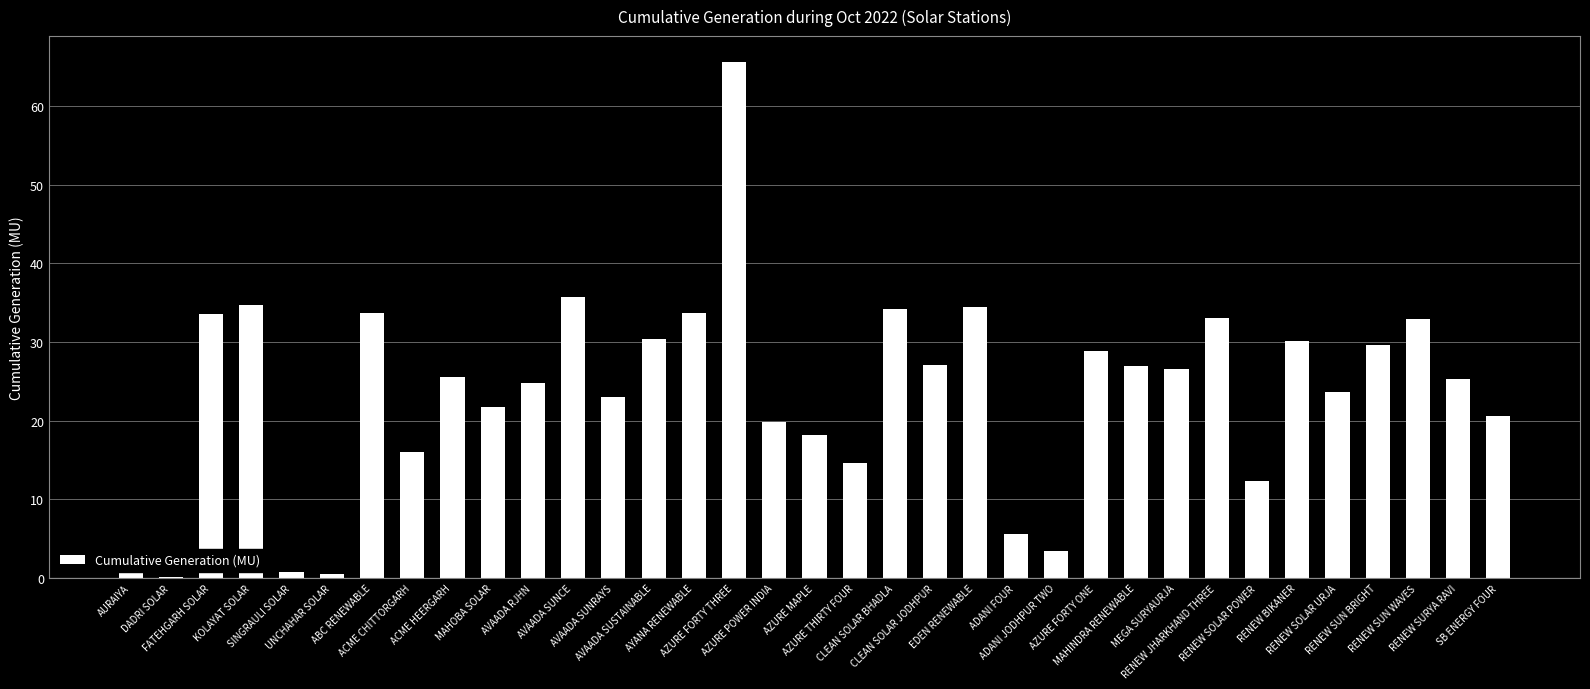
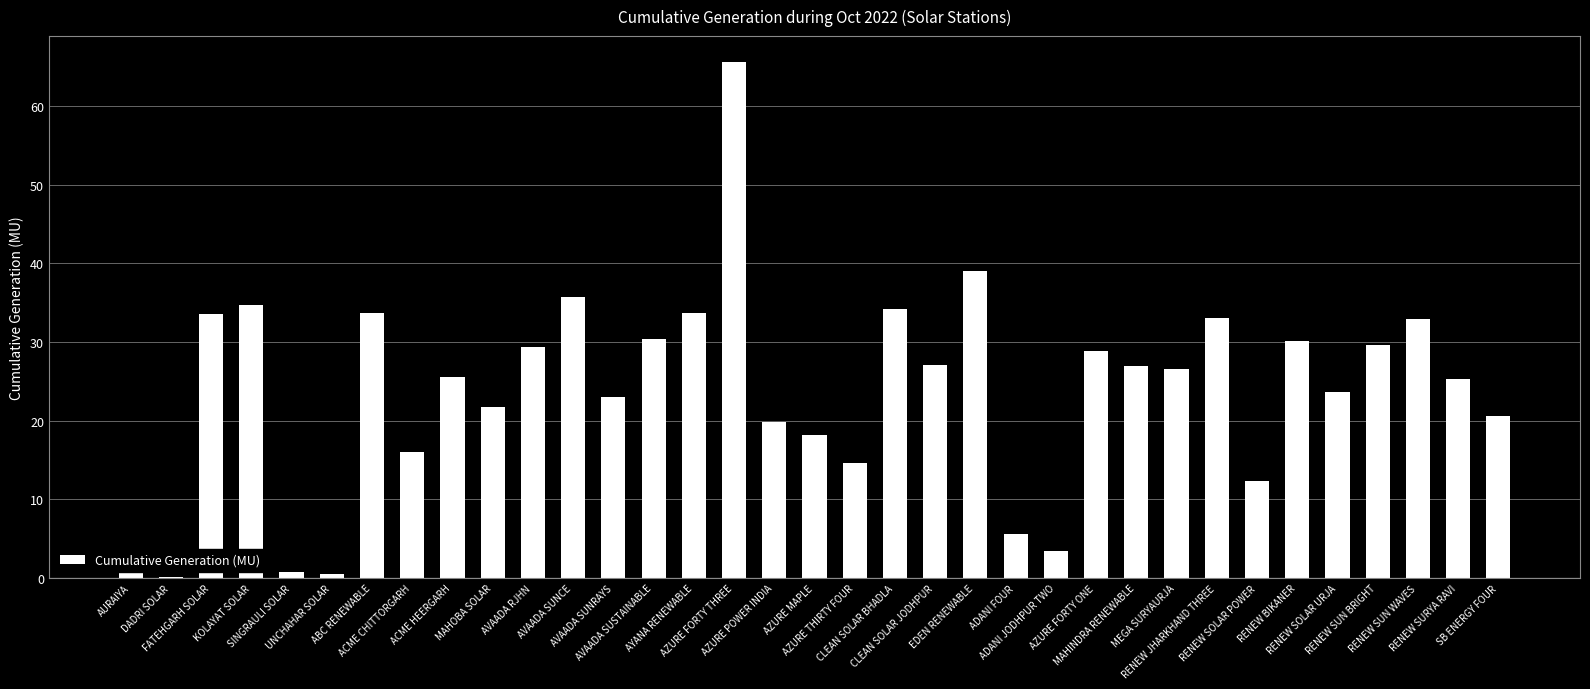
AVAADA RJHN: 25 -> 29
EDEN RENEWABLE: 34 -> 39
